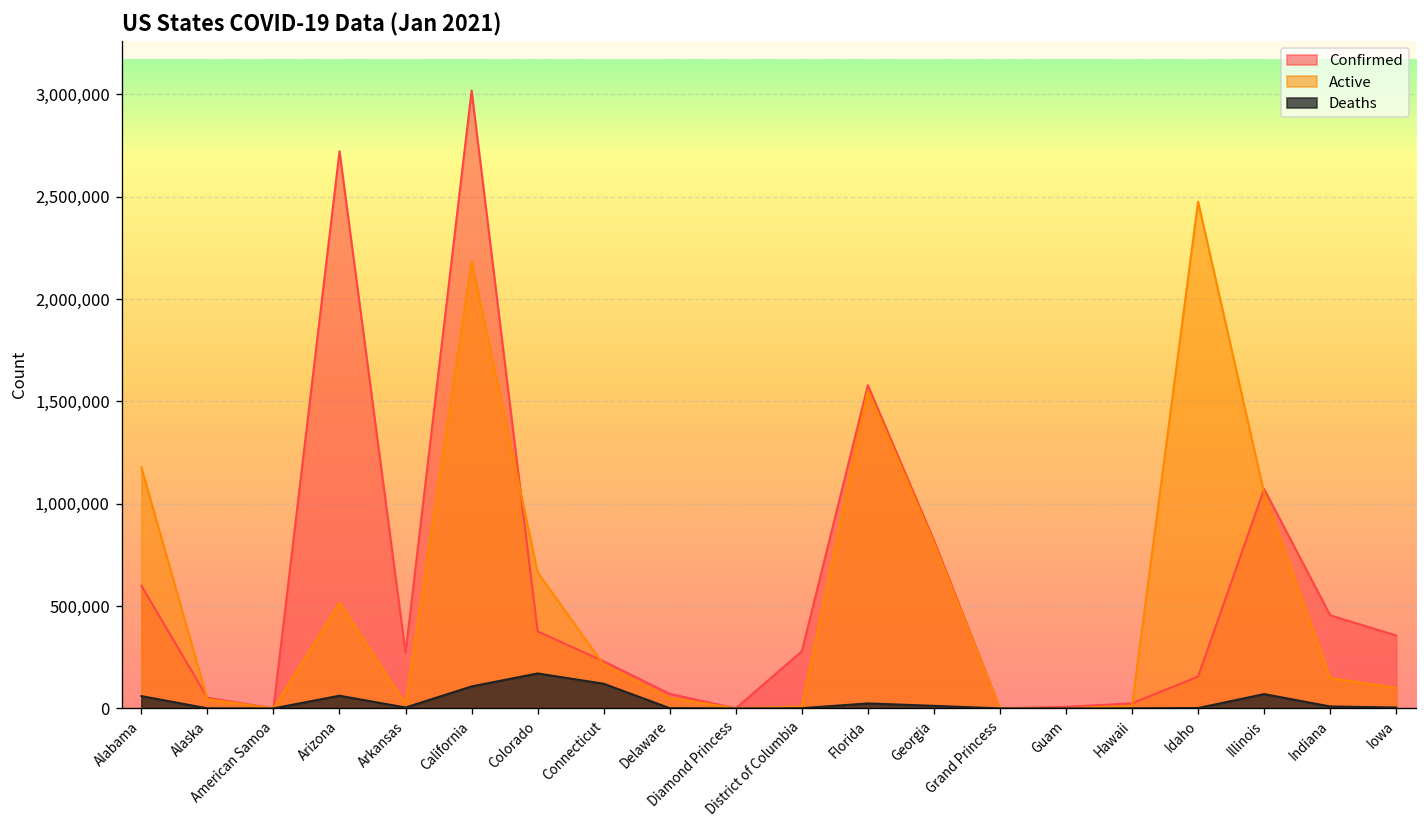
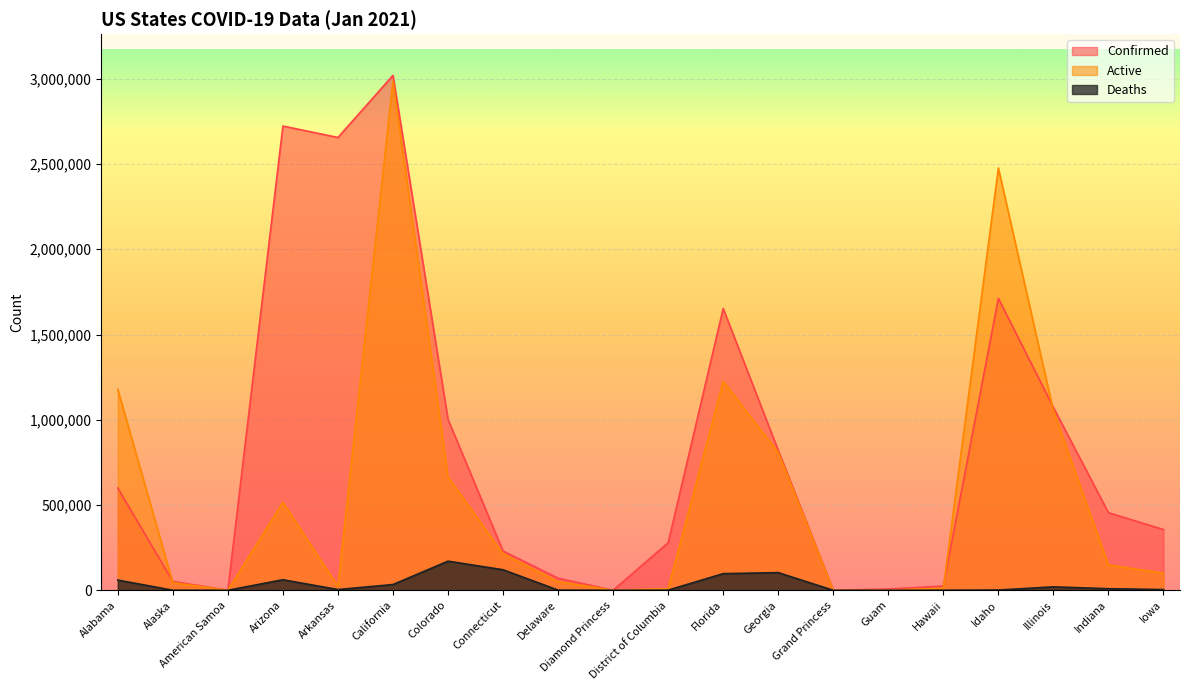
Confirmed, Arkansas: 270,000 -> 2,660,000
Active, California: 2,180,000 -> 2,990,000
Deaths, California: 110,000 -> 30,000
Confirmed, Colorado: 380,000 -> 1,000,000
Confirmed, Florida: 1,580,000 -> 1,650,000
Active, Florida: 1,560,000 -> 1,220,000
Deaths, Florida: 20,000 -> 100,000
Deaths, Georgia: 10,000 -> 100,000
Confirmed, Idaho: 160,000 -> 1,710,000
Deaths, Illinois: 70,000 -> 20,000
